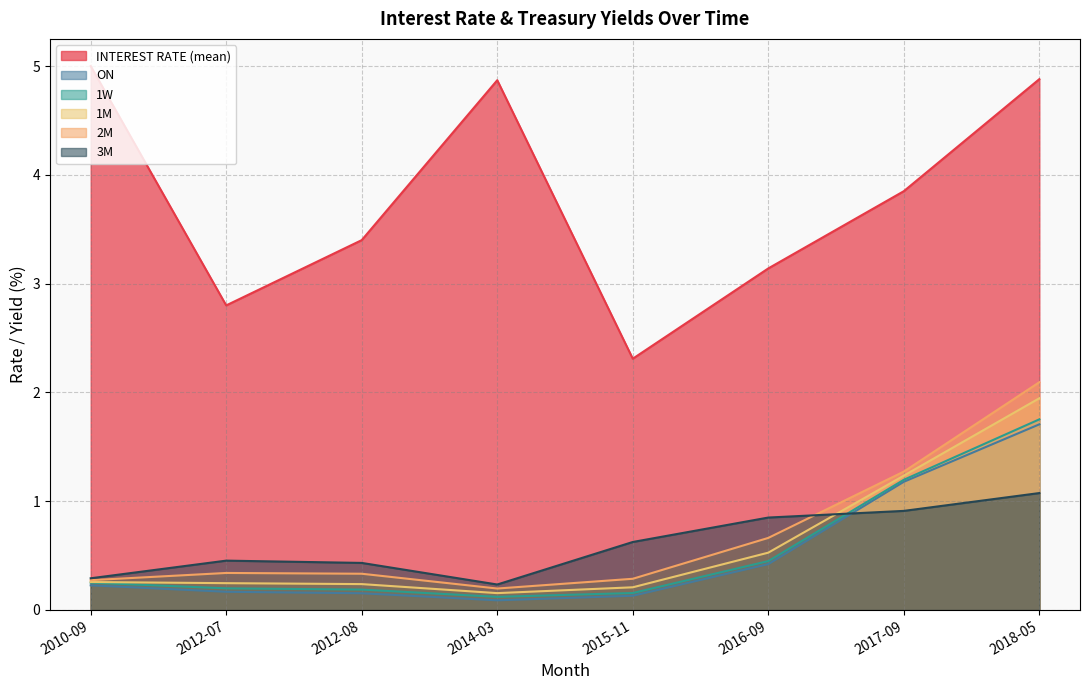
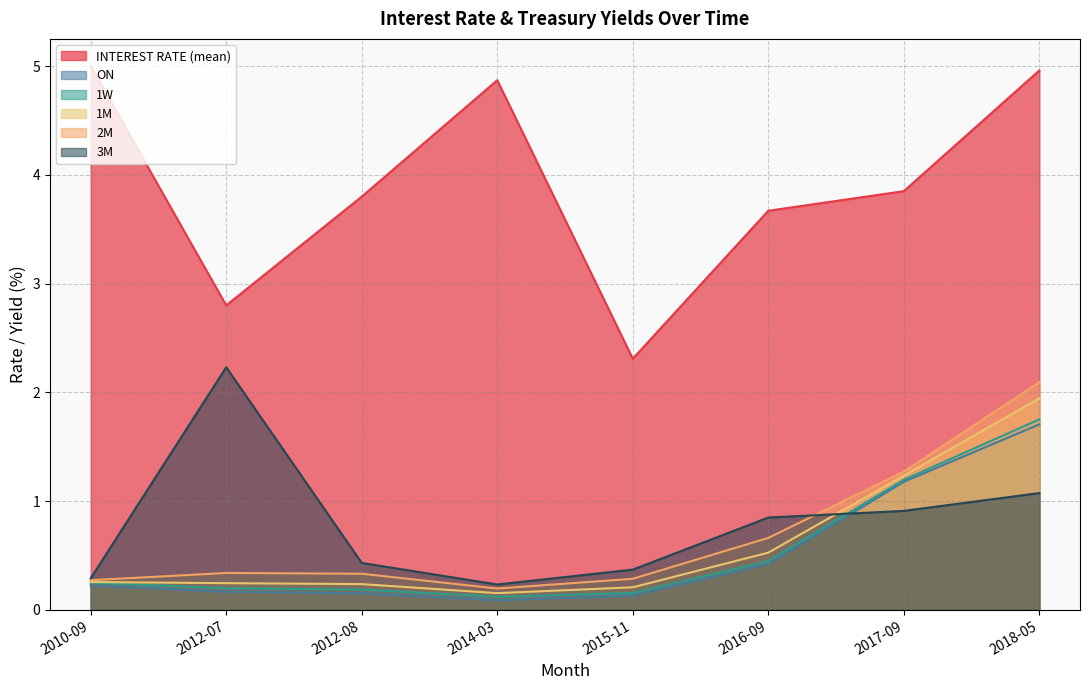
3M, 2012-07: 0.45 -> 2.23
INTEREST RATE (mean), 2012-08: 3.4 -> 3.8
3M, 2015-11: 0.62 -> 0.37
INTEREST RATE (mean), 2016-09: 3.14 -> 3.67
INTEREST RATE (mean), 2018-05: 4.88 -> 4.96
